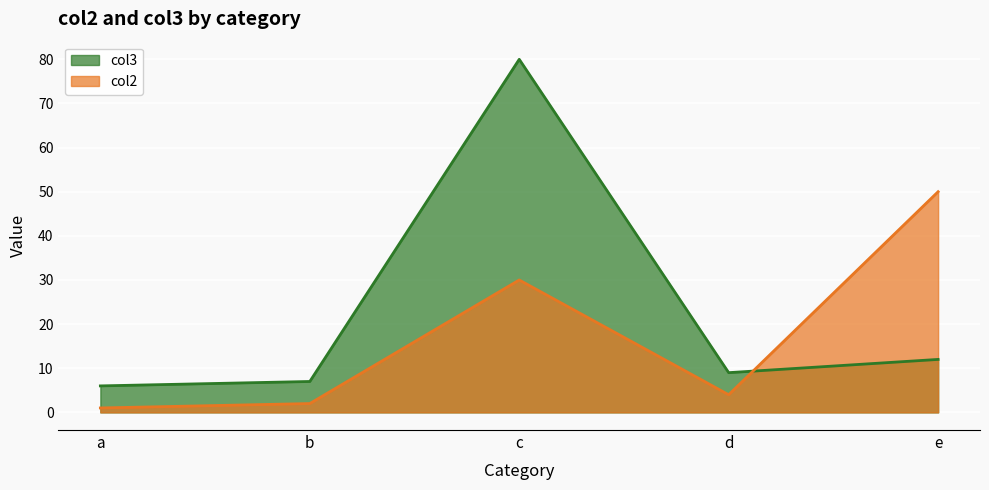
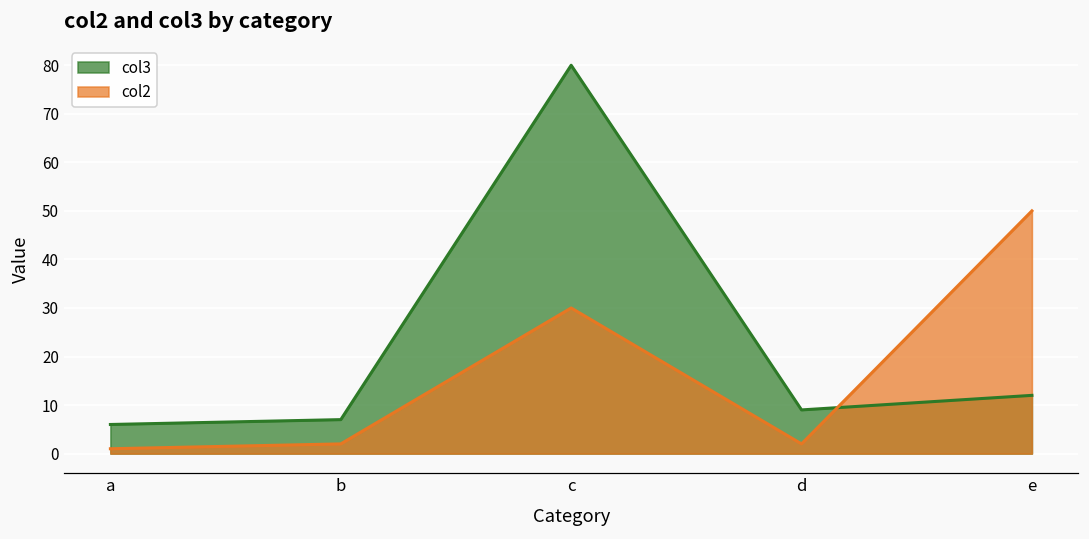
col2, d: 4 -> 2
